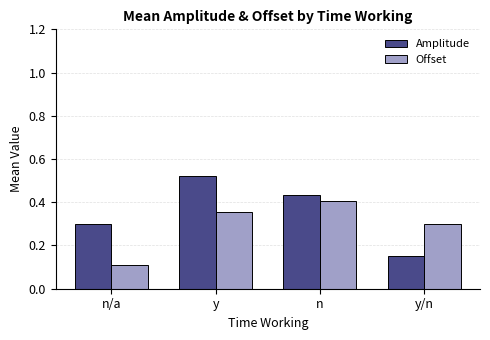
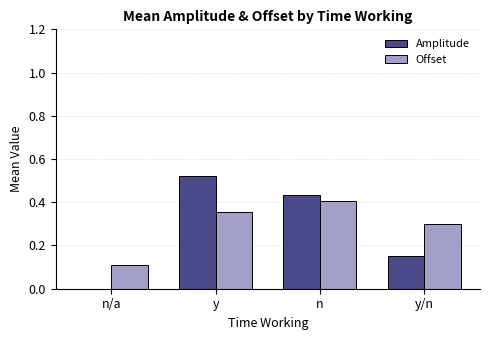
Amplitude, n/a: 0.3 -> 0.0
